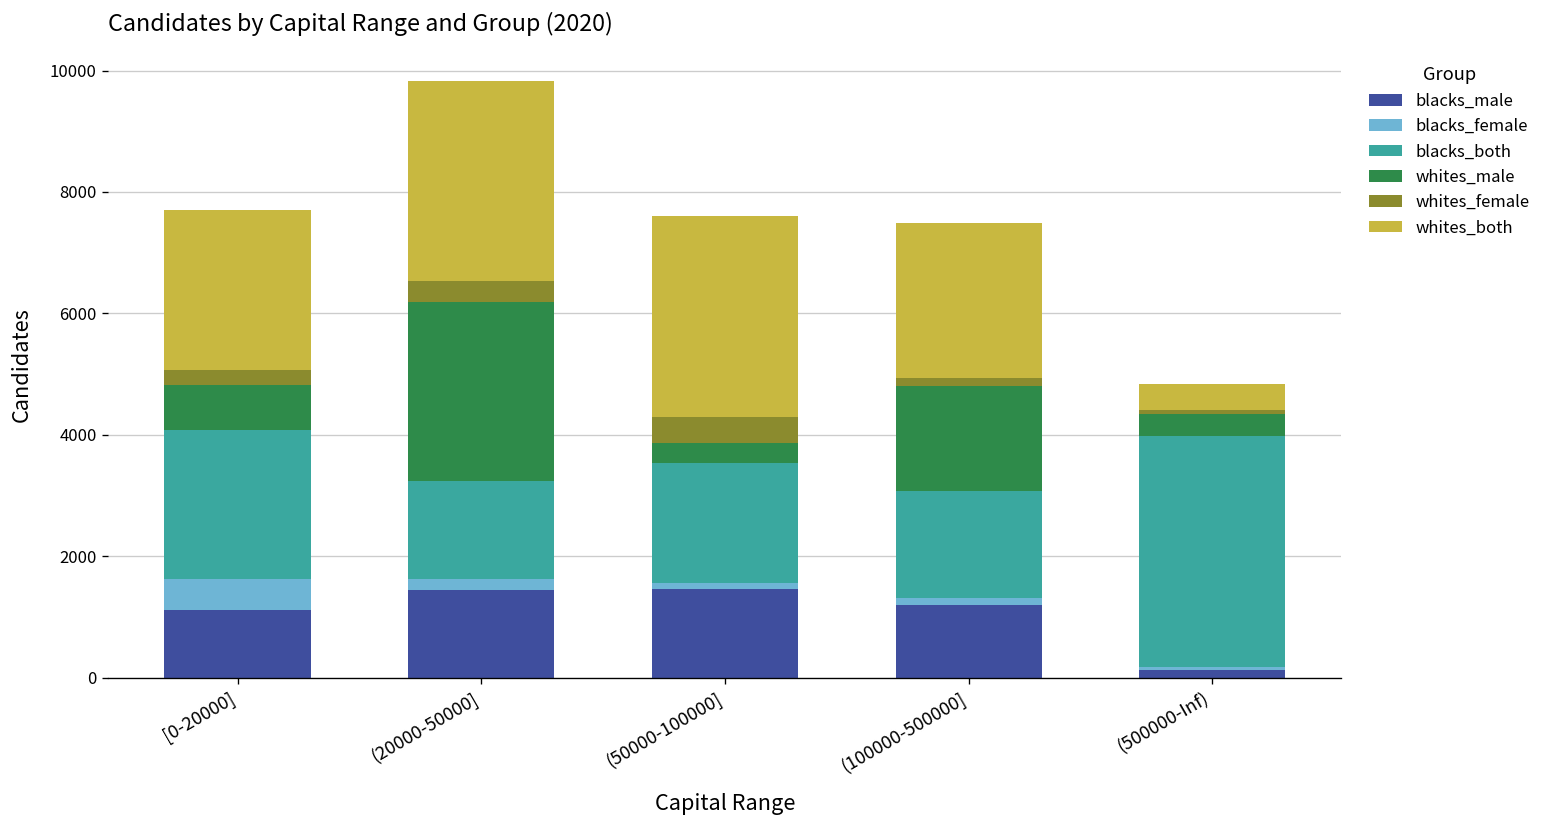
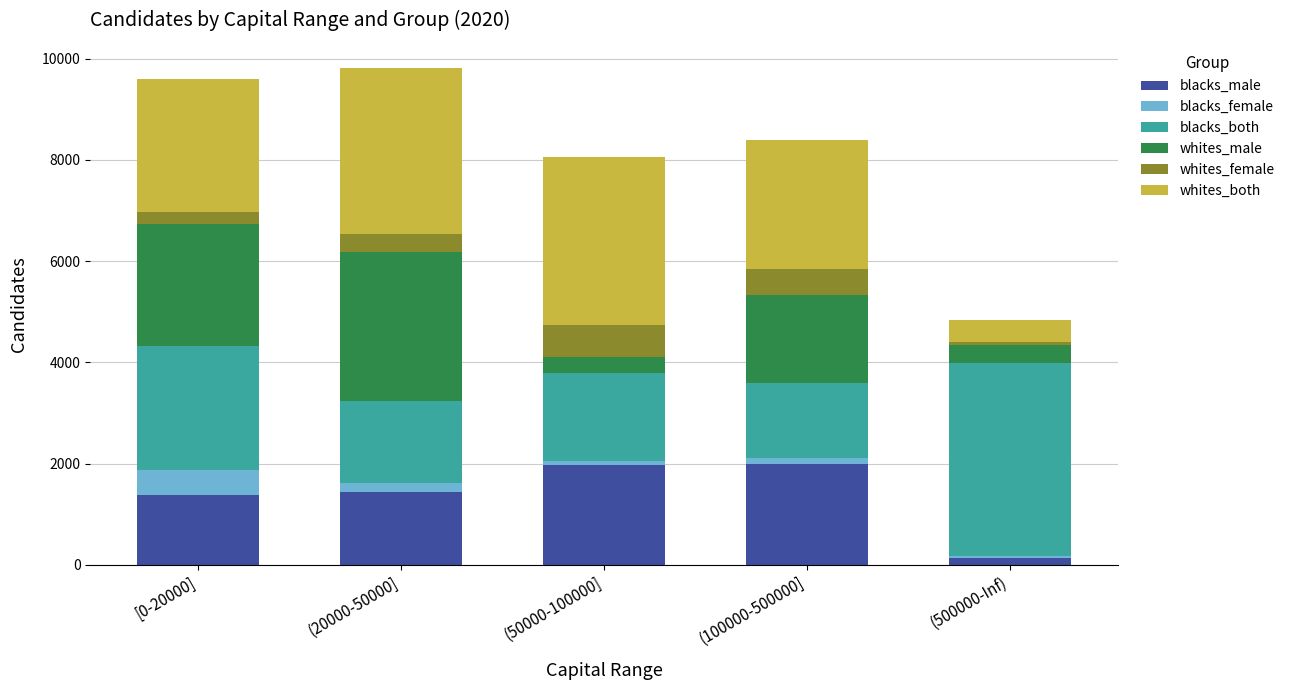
blacks_male, [0-20000]: 1100 -> 1400
whites_male, [0-20000]: 800 -> 2400
blacks_male, (50000-100000]: 1500 -> 2000
blacks_both, (50000-100000]: 2000 -> 1700
whites_female, (50000-100000]: 400 -> 600
blacks_male, (100000-500000]: 1200 -> 2000
blacks_both, (100000-500000]: 1800 -> 1500
whites_female, (100000-500000]: 100 -> 500
